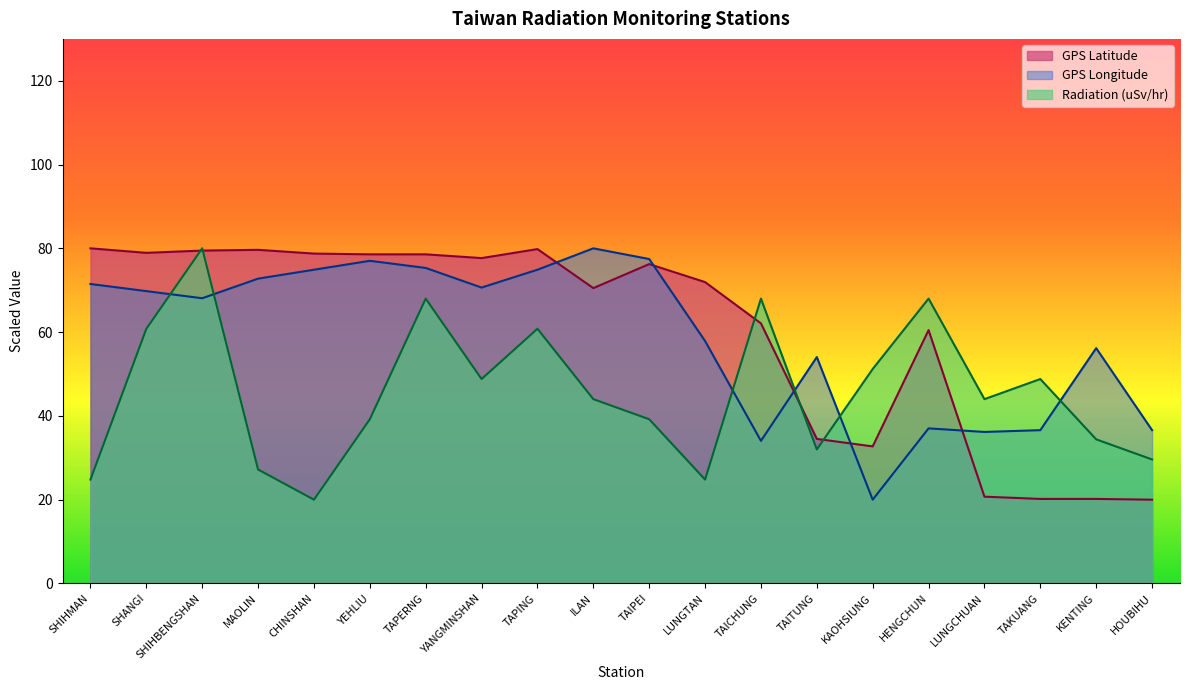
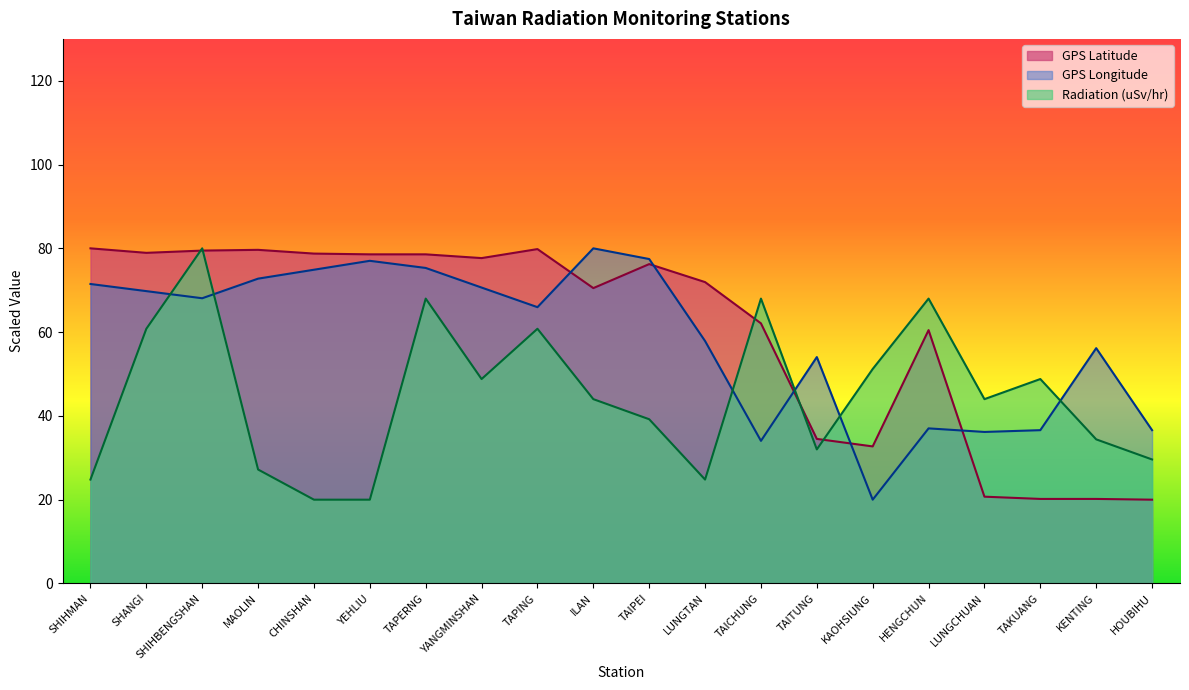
Radiation (uSv/hr), YEHLIU: 39 -> 20
GPS Longitude, TAPING: 75 -> 66
